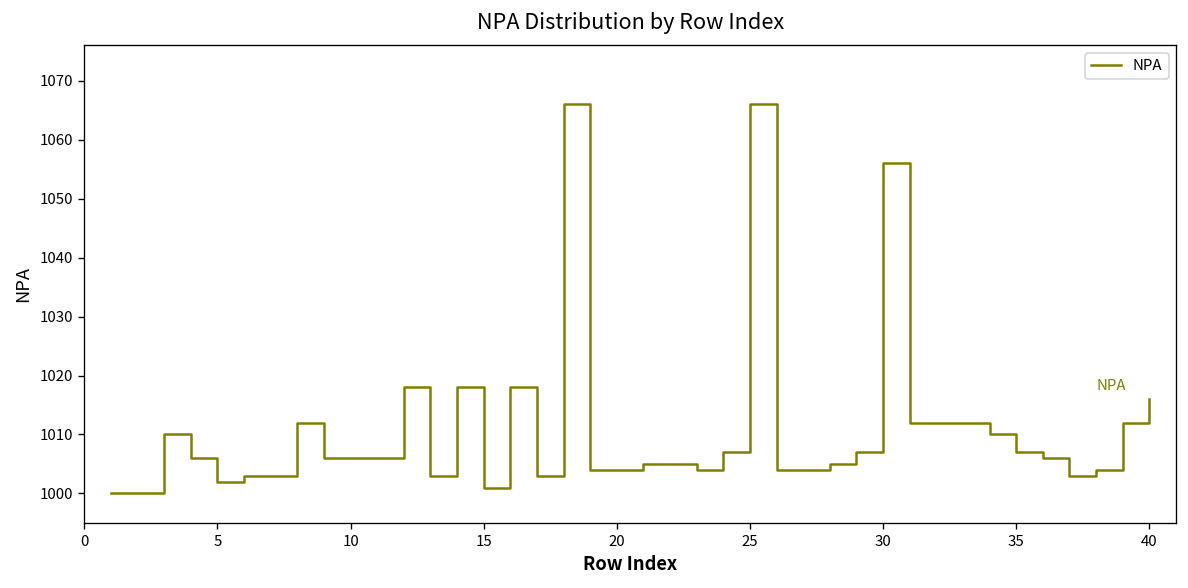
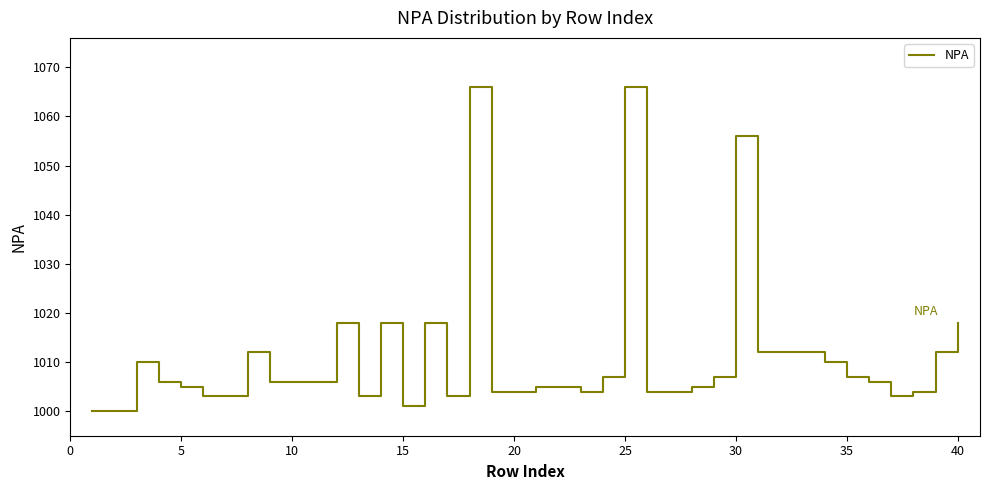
5: 1002 -> 1005
40: 1016 -> 1018
